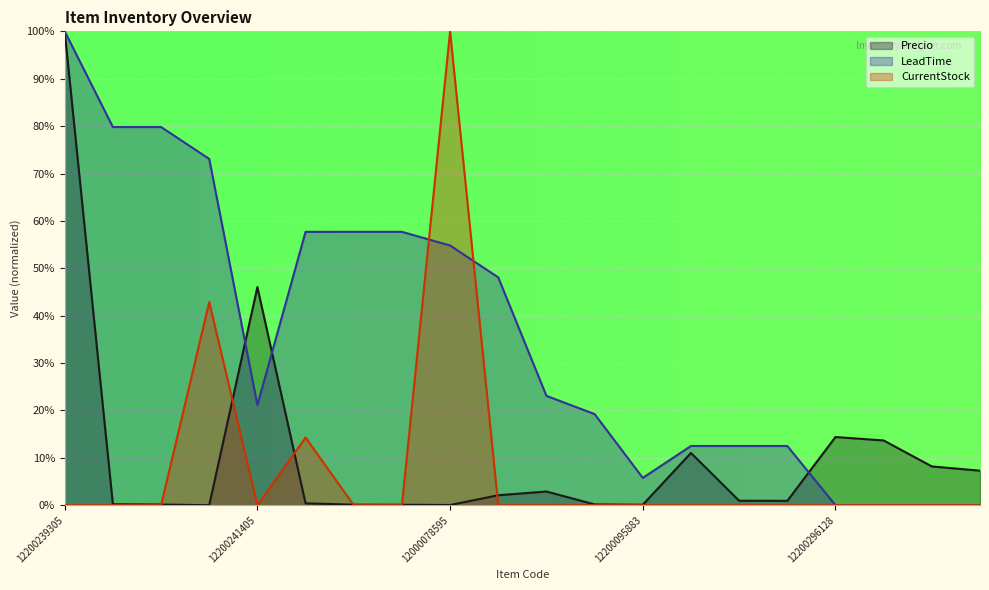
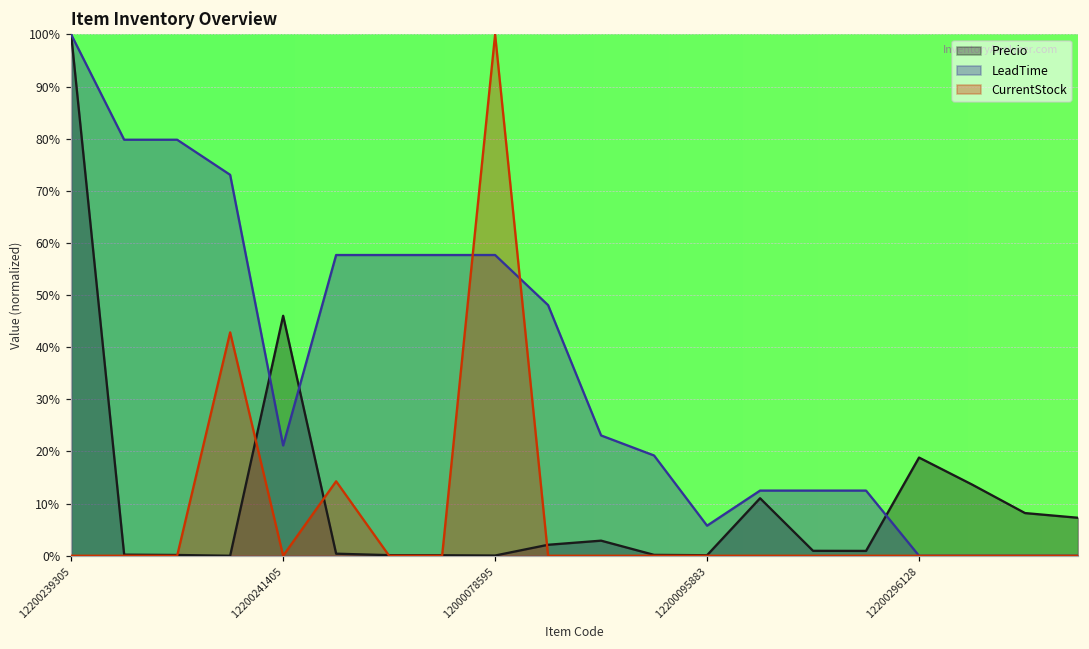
LeadTime, 12000078595: 55% -> 58%
Precio, 12200296128: 14% -> 19%
